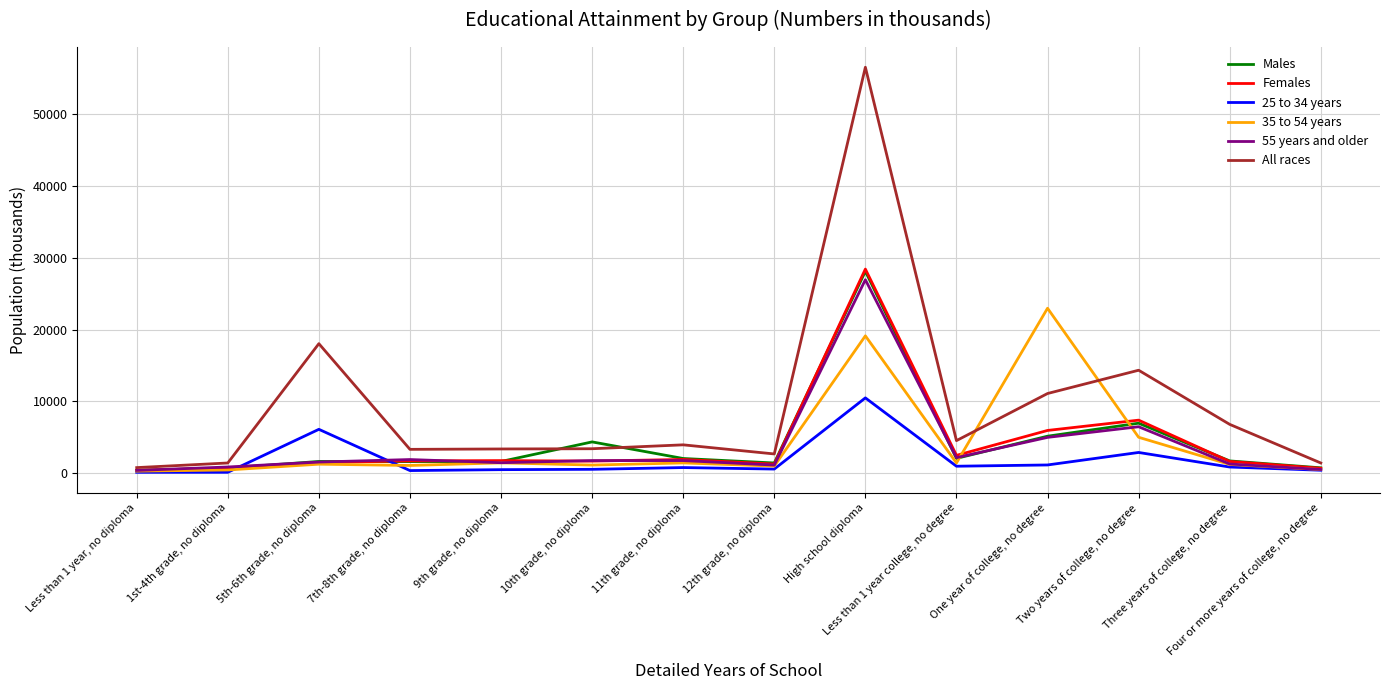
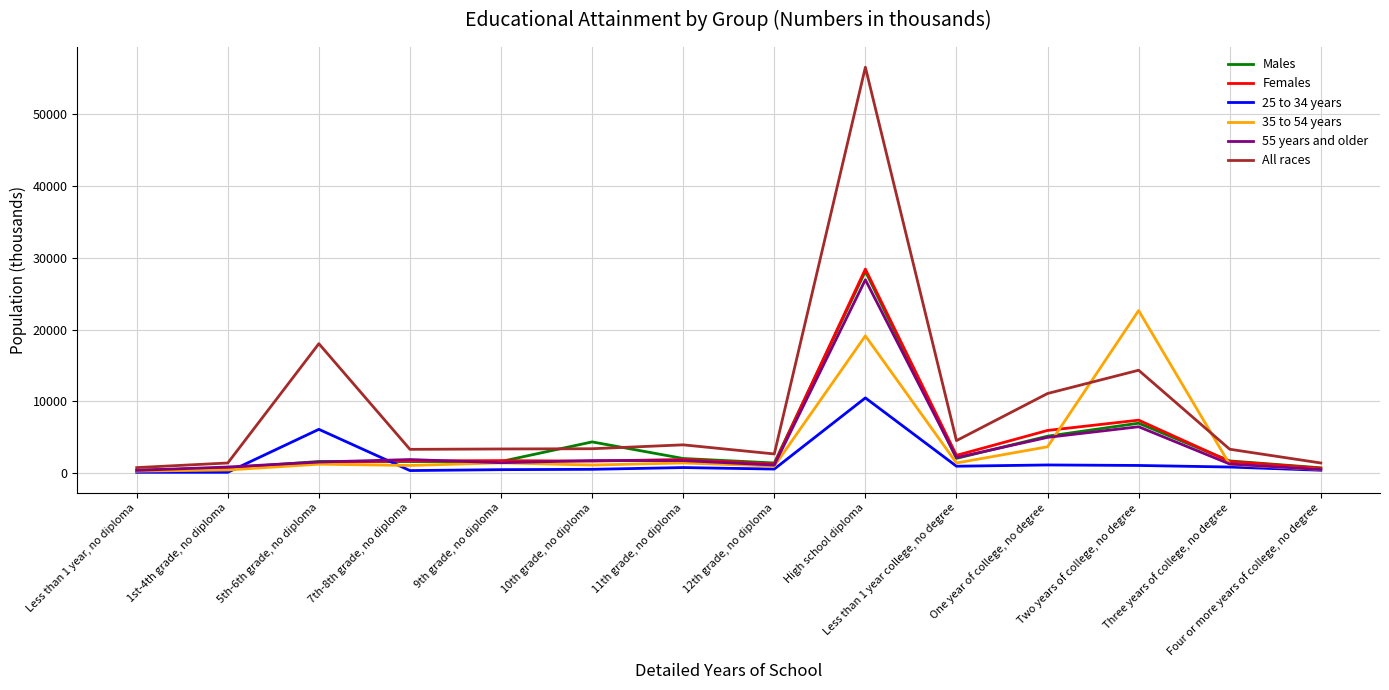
35 to 54 years, One year of college, no degree: 23000 -> 4000
25 to 34 years, Two years of college, no degree: 3000 -> 1000
35 to 54 years, Two years of college, no degree: 5000 -> 23000
All races, Three years of college, no degree: 7000 -> 3000
